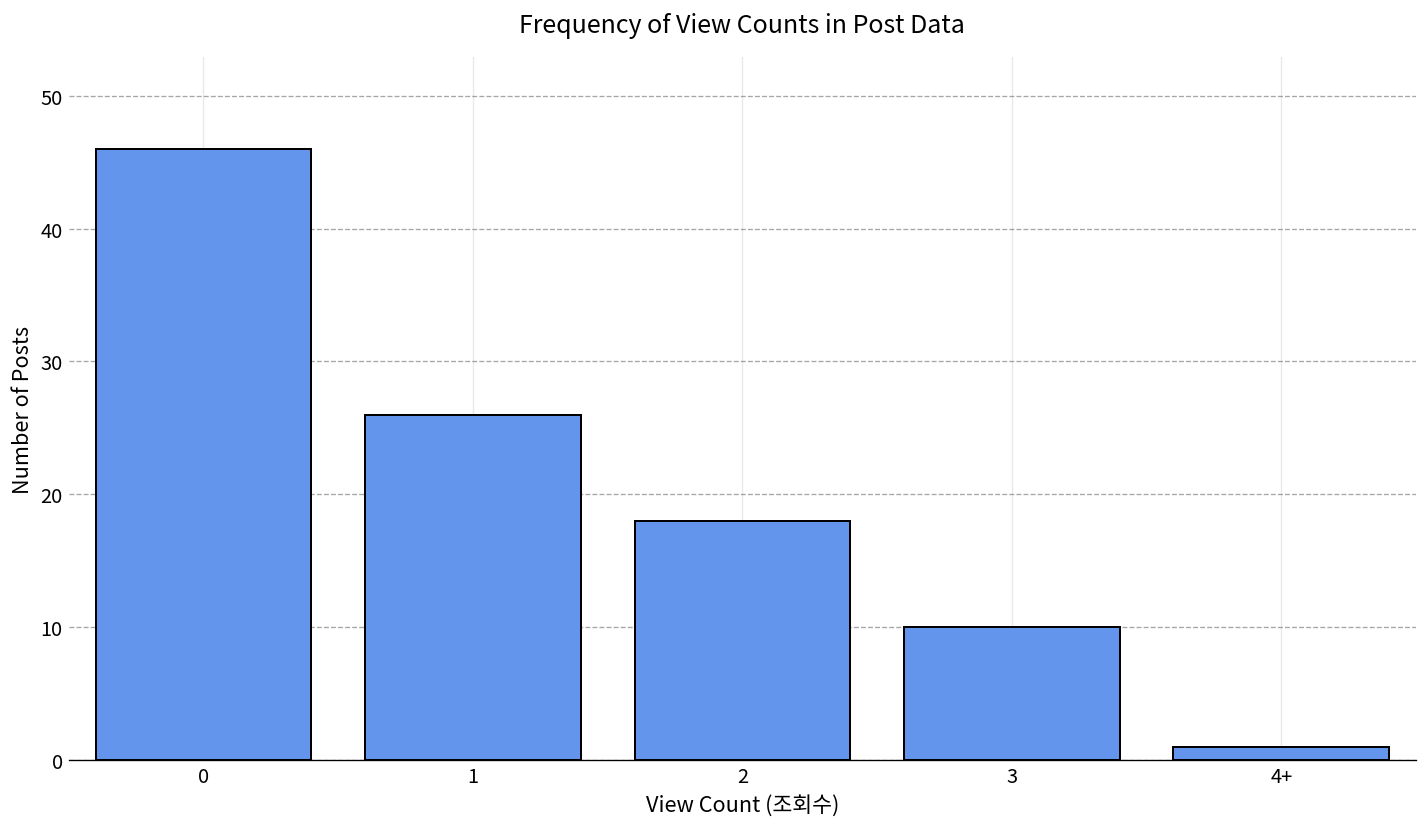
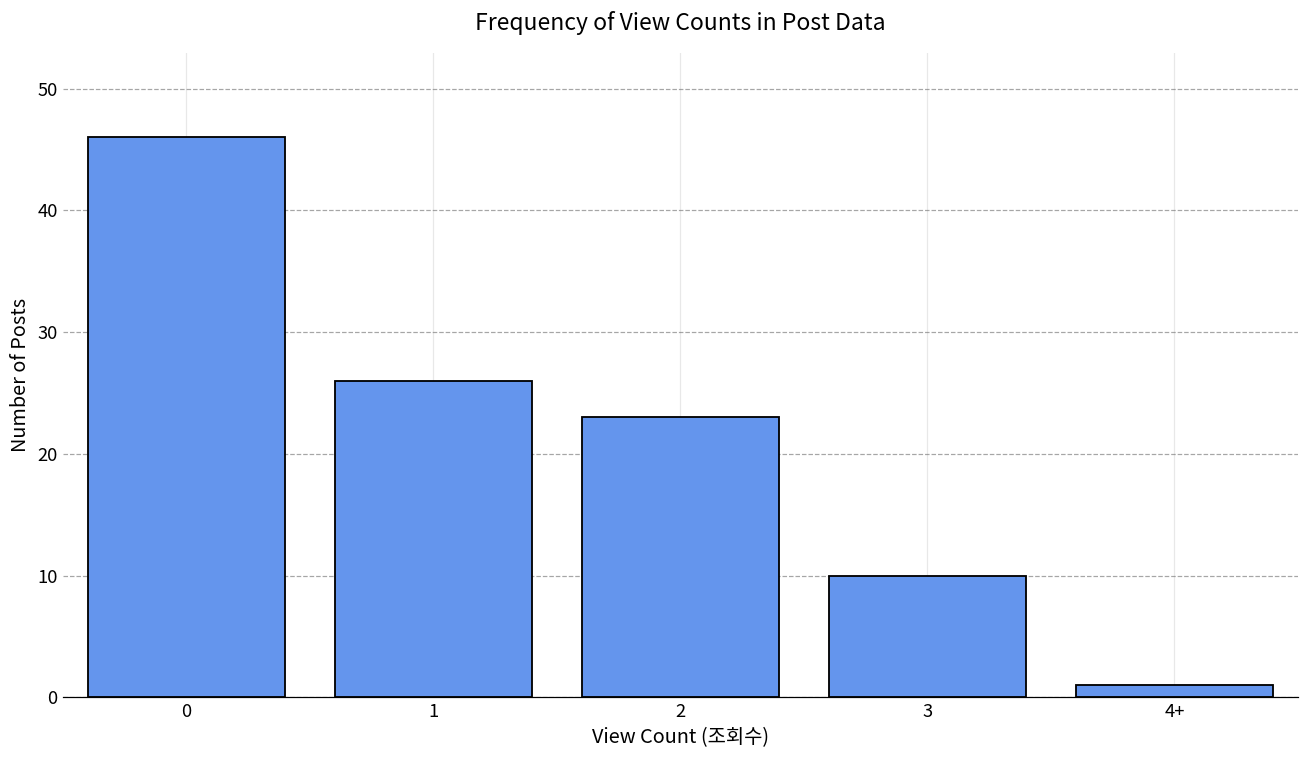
2: 18 -> 23
